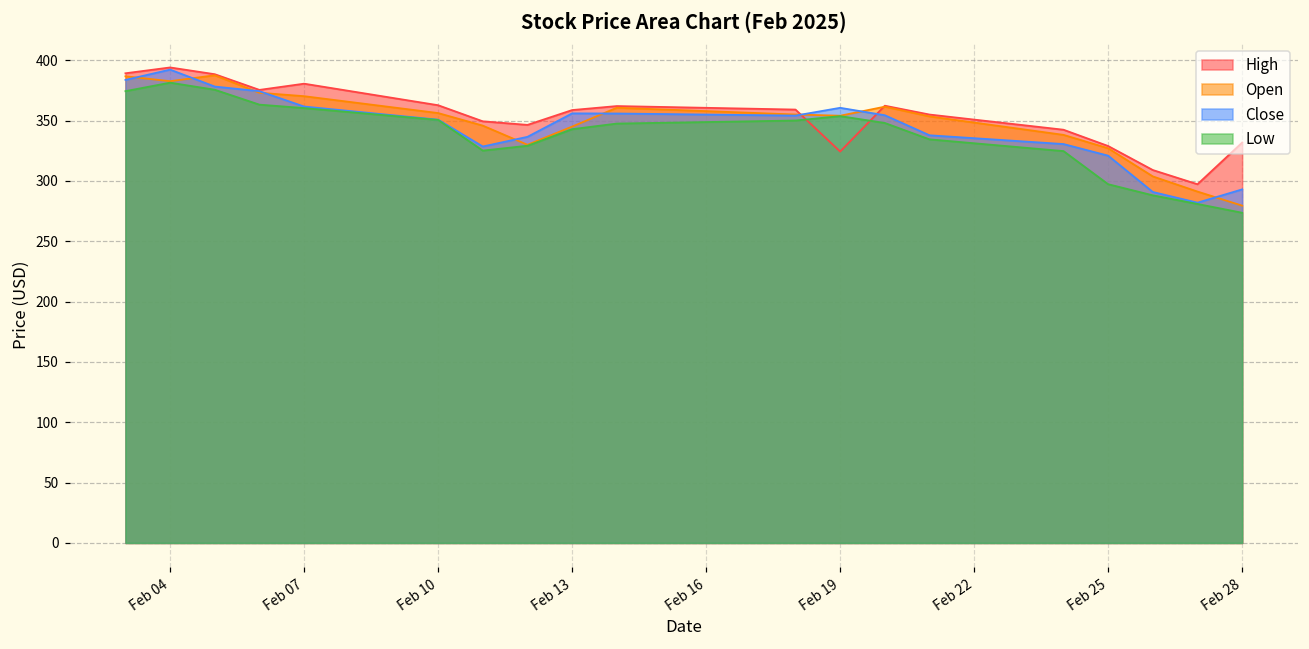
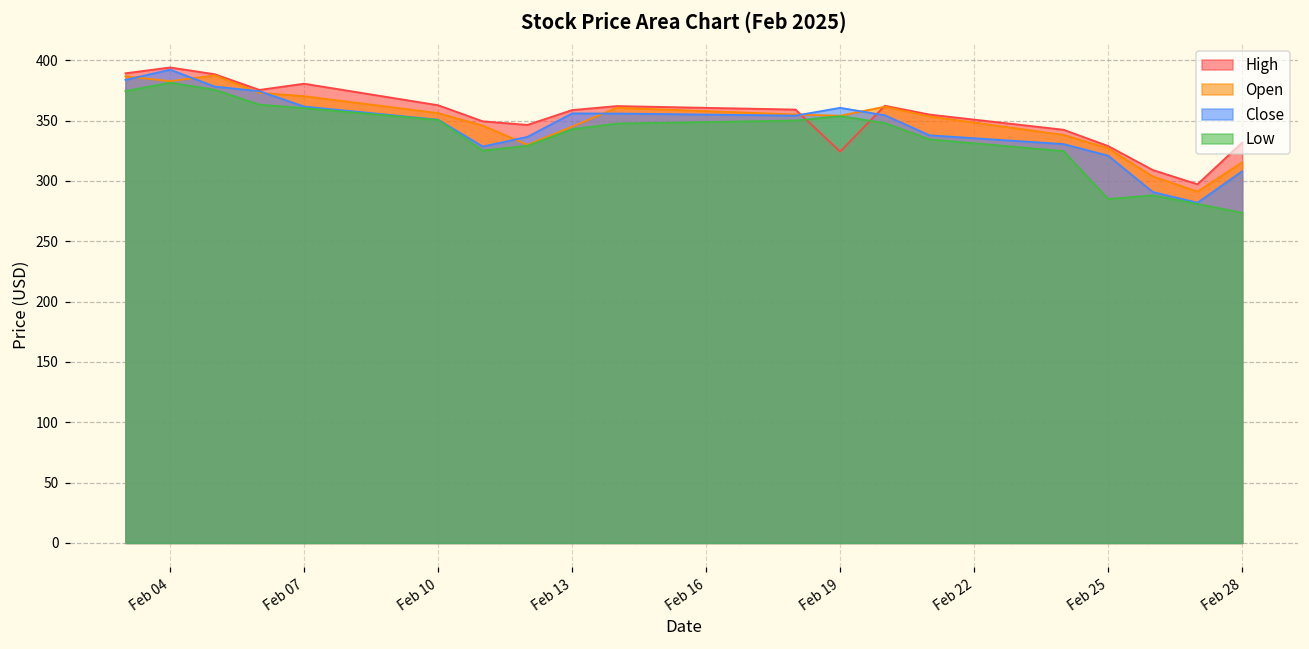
Low, Feb 25: 297 -> 285
Open, Feb 28: 280 -> 315
Close, Feb 28: 293 -> 308
